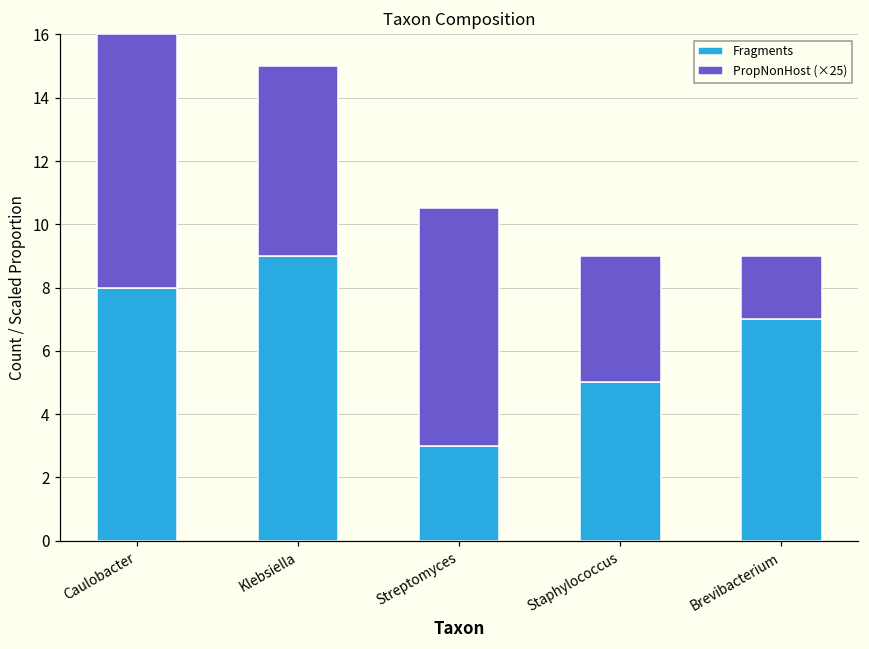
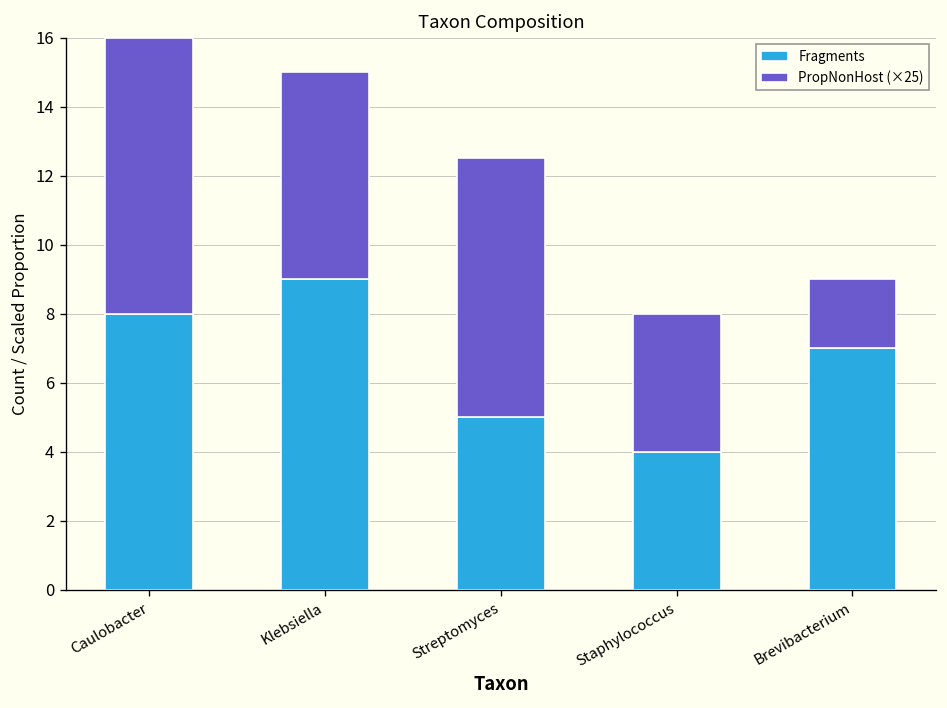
Fragments, Streptomyces: 3 -> 5
Fragments, Staphylococcus: 5 -> 4
